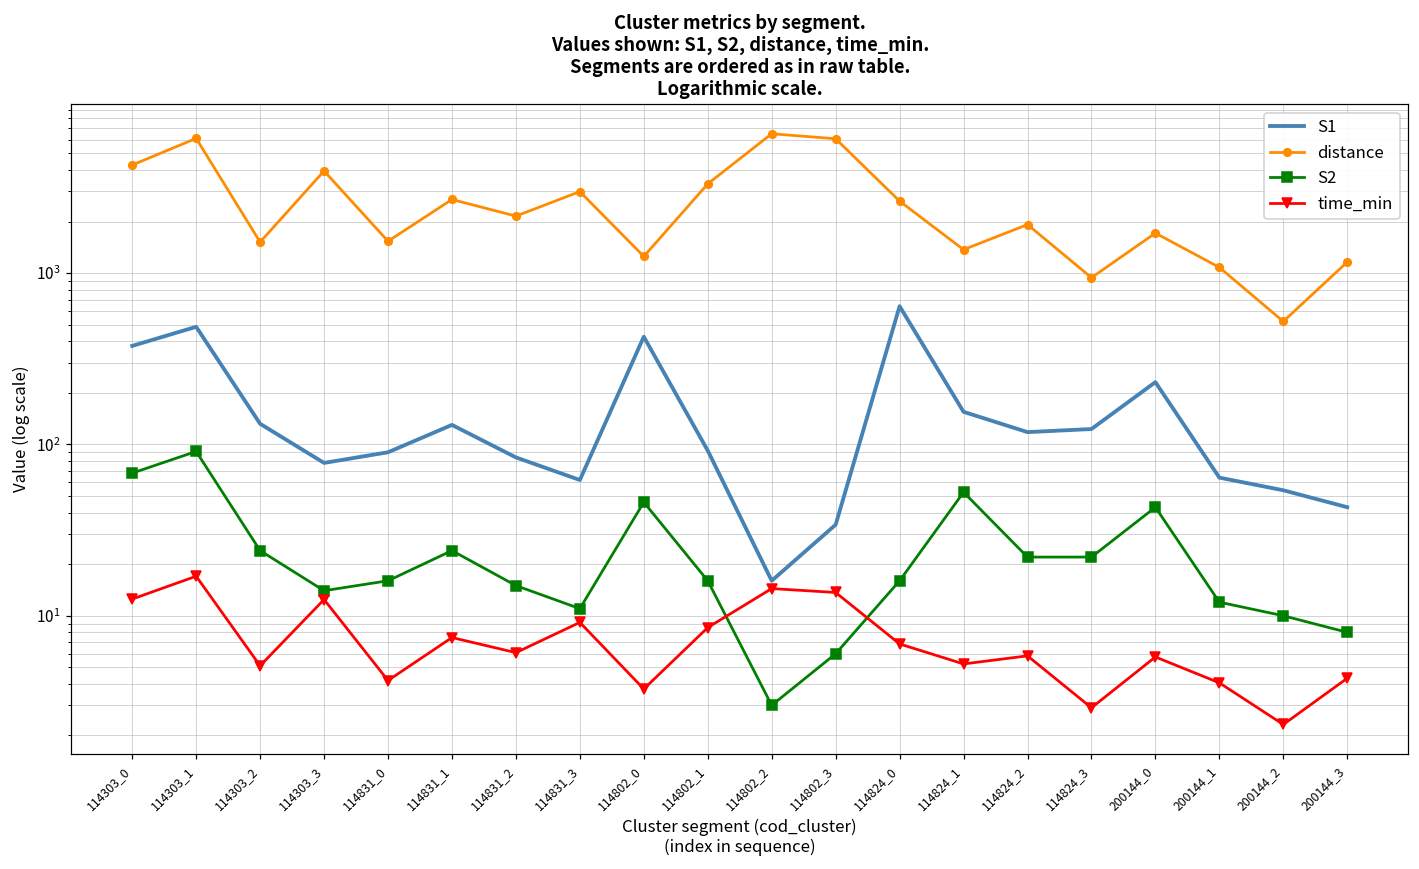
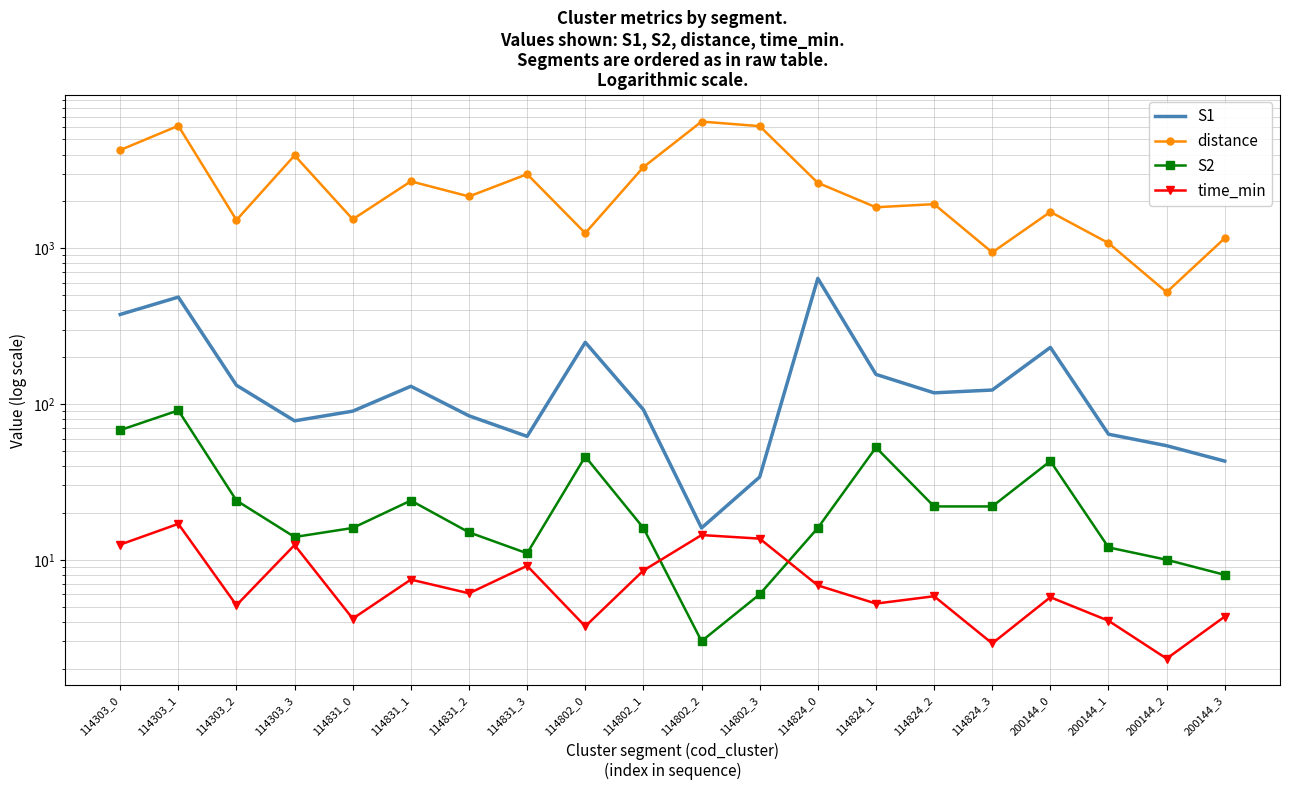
S1, 114802_0: 430 -> 250
distance, 114824_1: 1400 -> 1800
